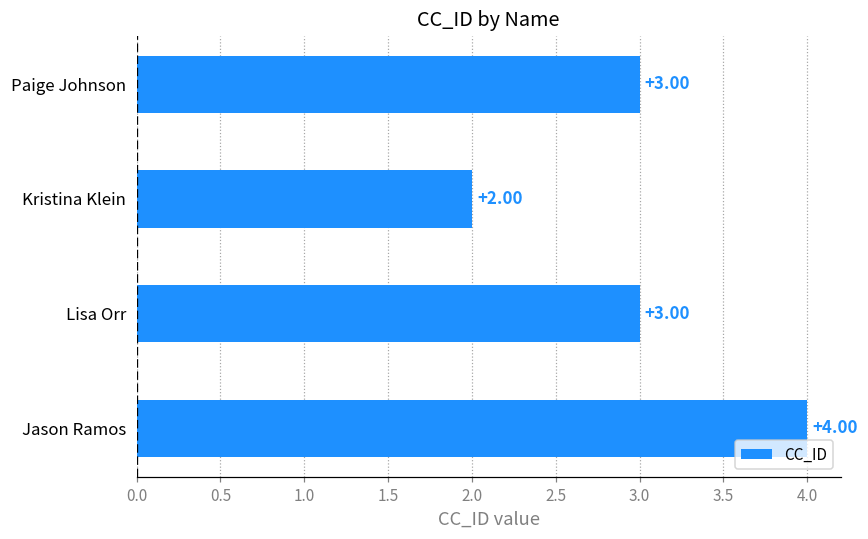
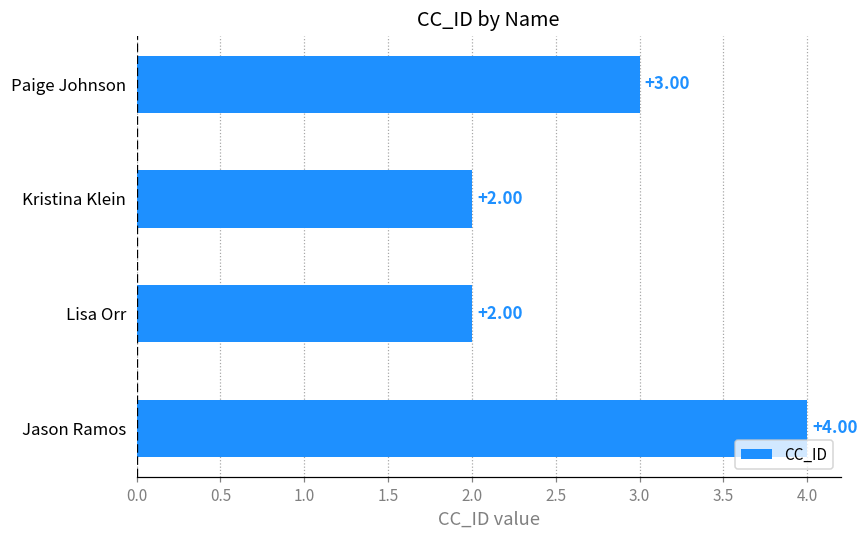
Lisa Orr: +3.00 -> +2.00
